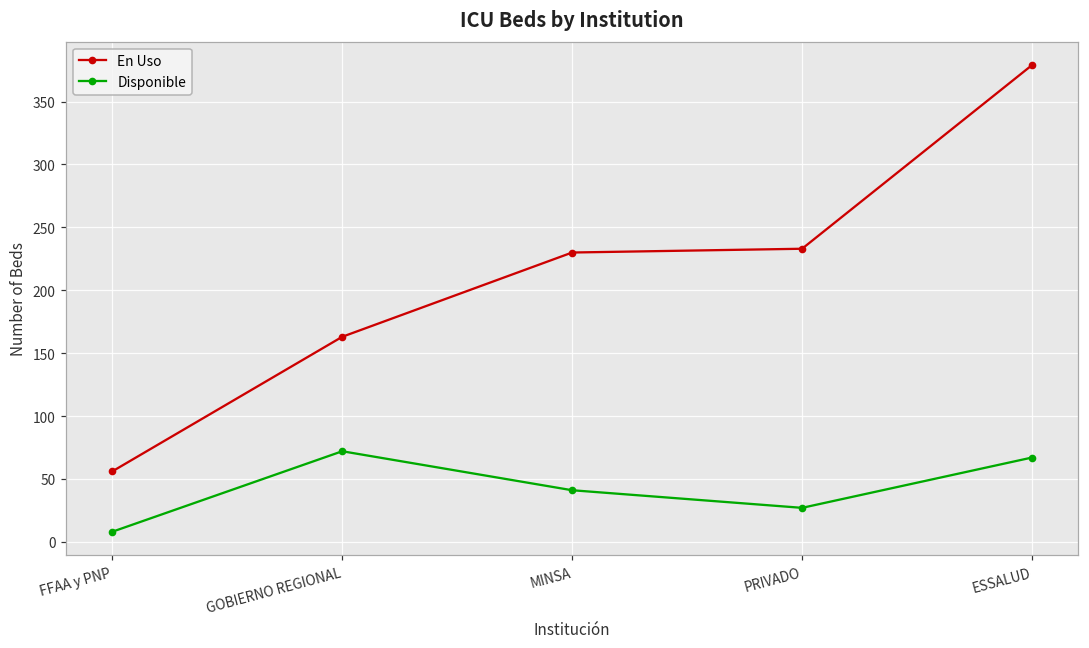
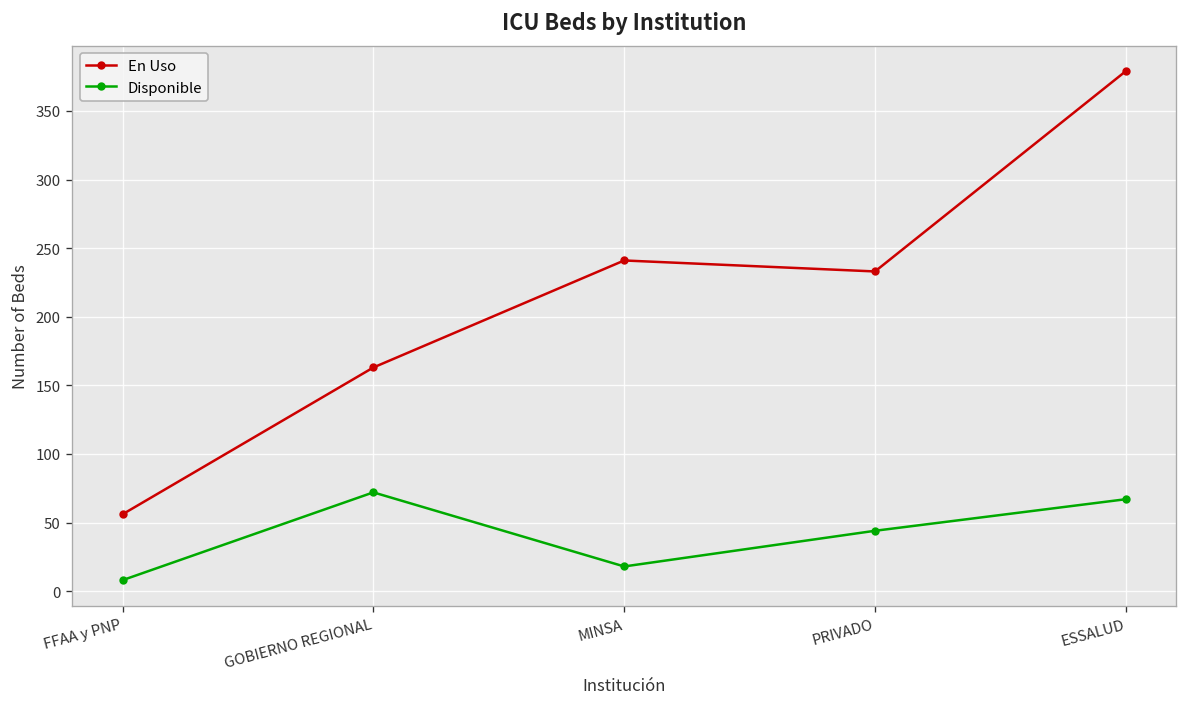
En Uso, MINSA: 230 -> 241
Disponible, MINSA: 41 -> 18
Disponible, PRIVADO: 27 -> 44
